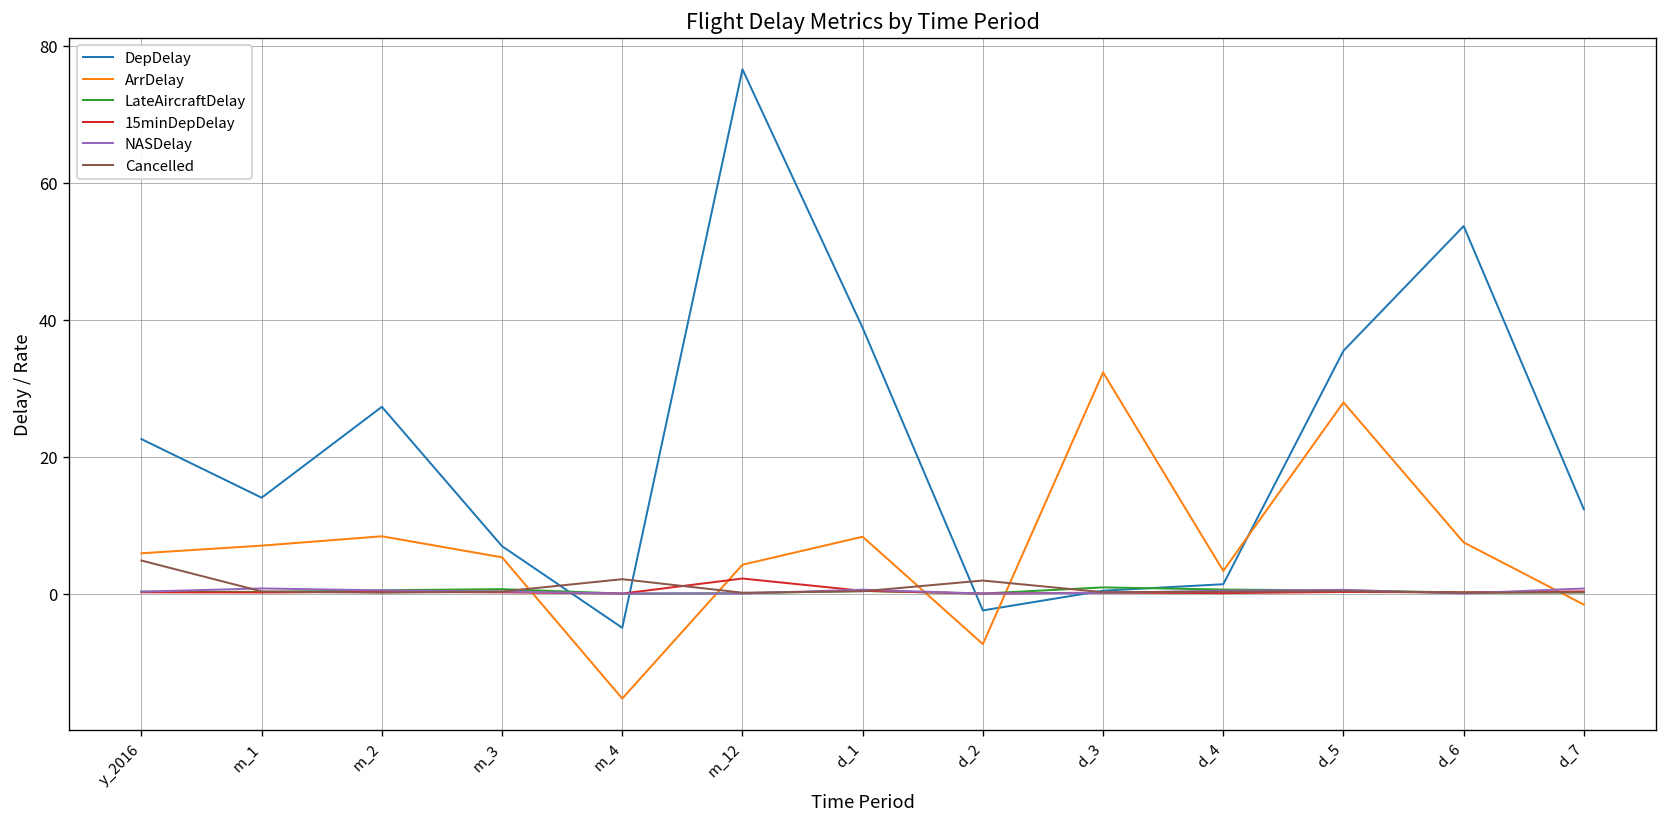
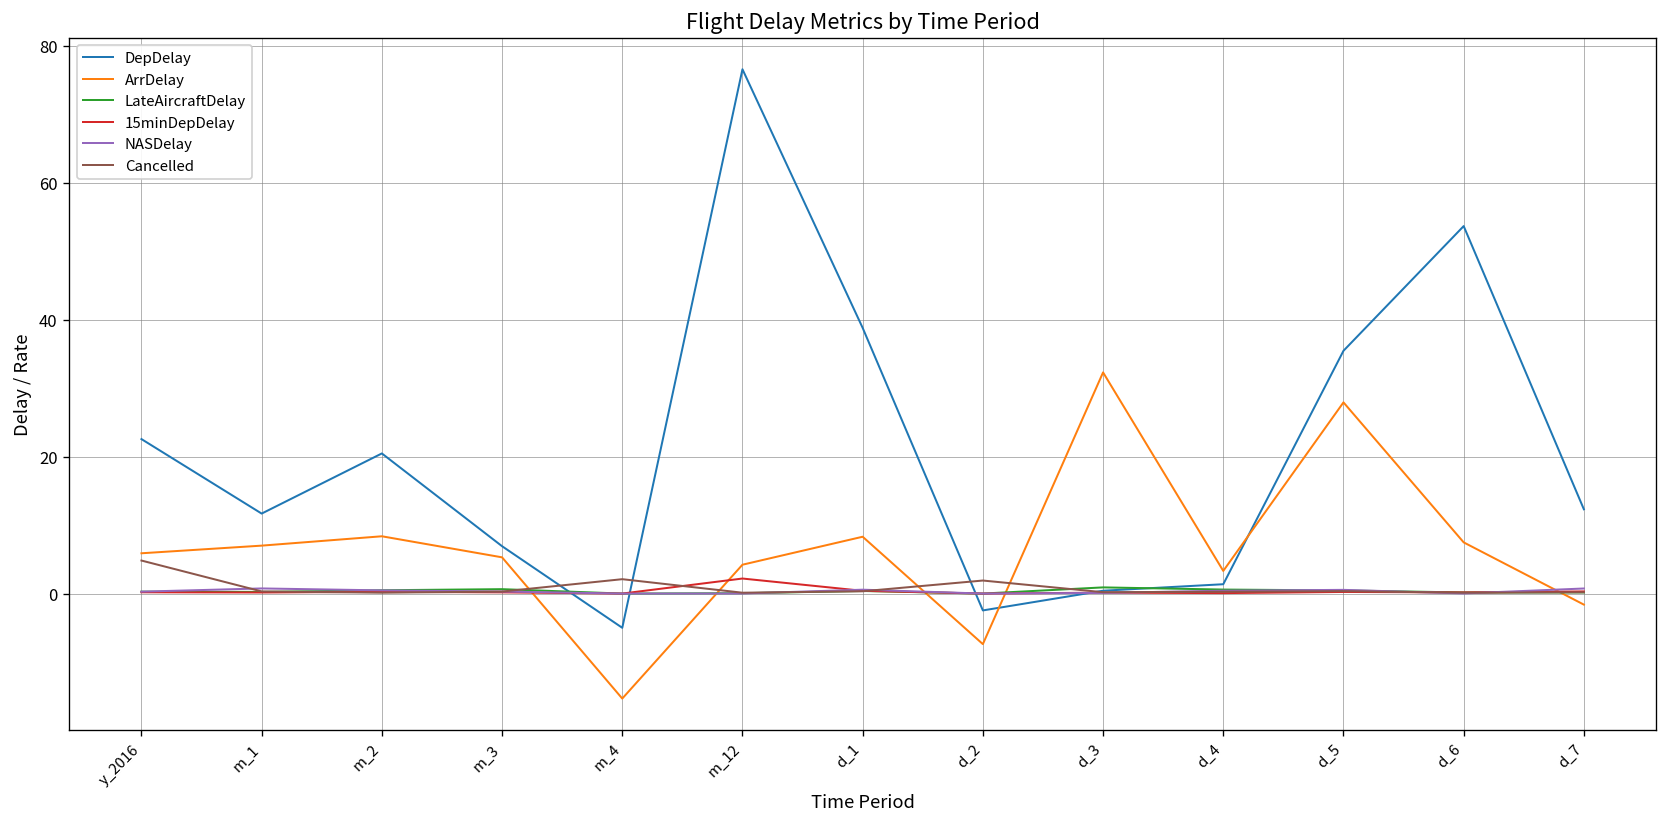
DepDelay, m_1: 14 -> 12
DepDelay, m_2: 27 -> 20
